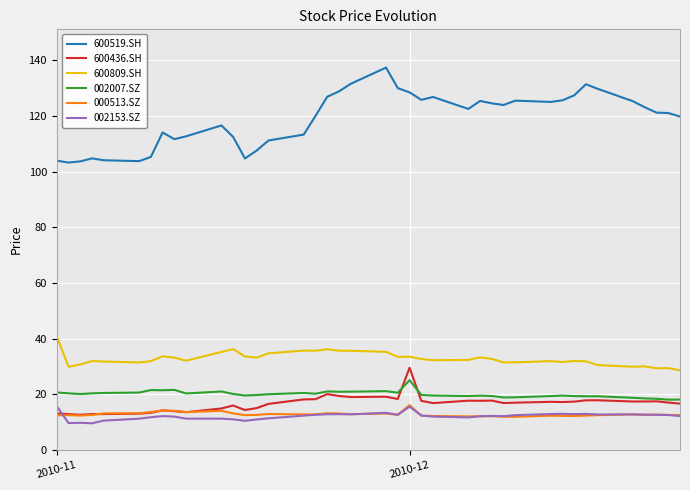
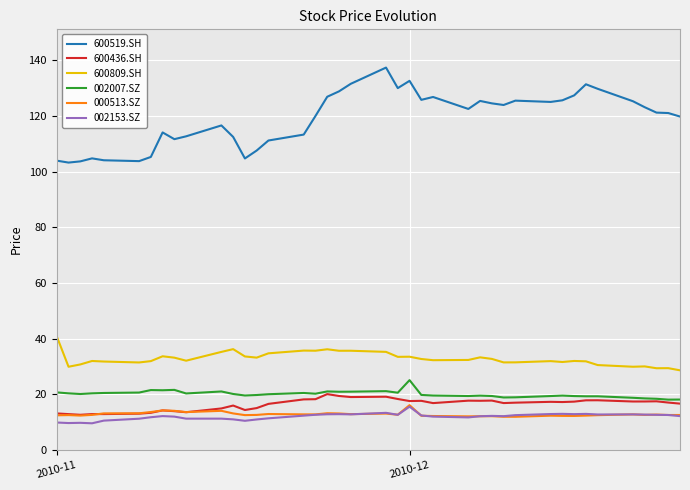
002153.SZ, 2010-11: 16 -> 10
600519.SH, 2010-12: 128 -> 133
600436.SH, 2010-12: 30 -> 18
